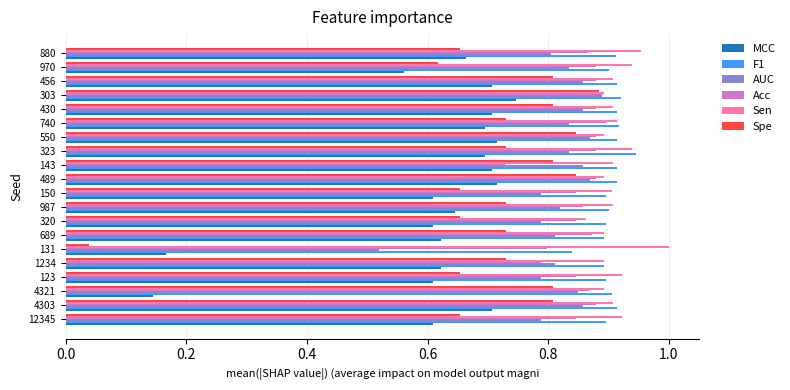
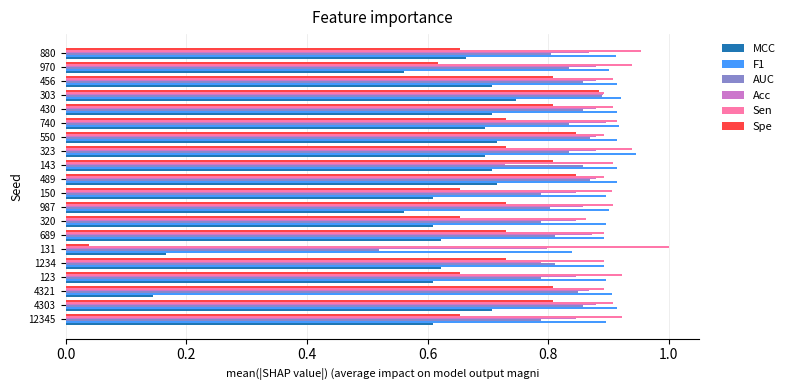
AUC, 987: 0.82 -> 0.80
MCC, 987: 0.65 -> 0.56
